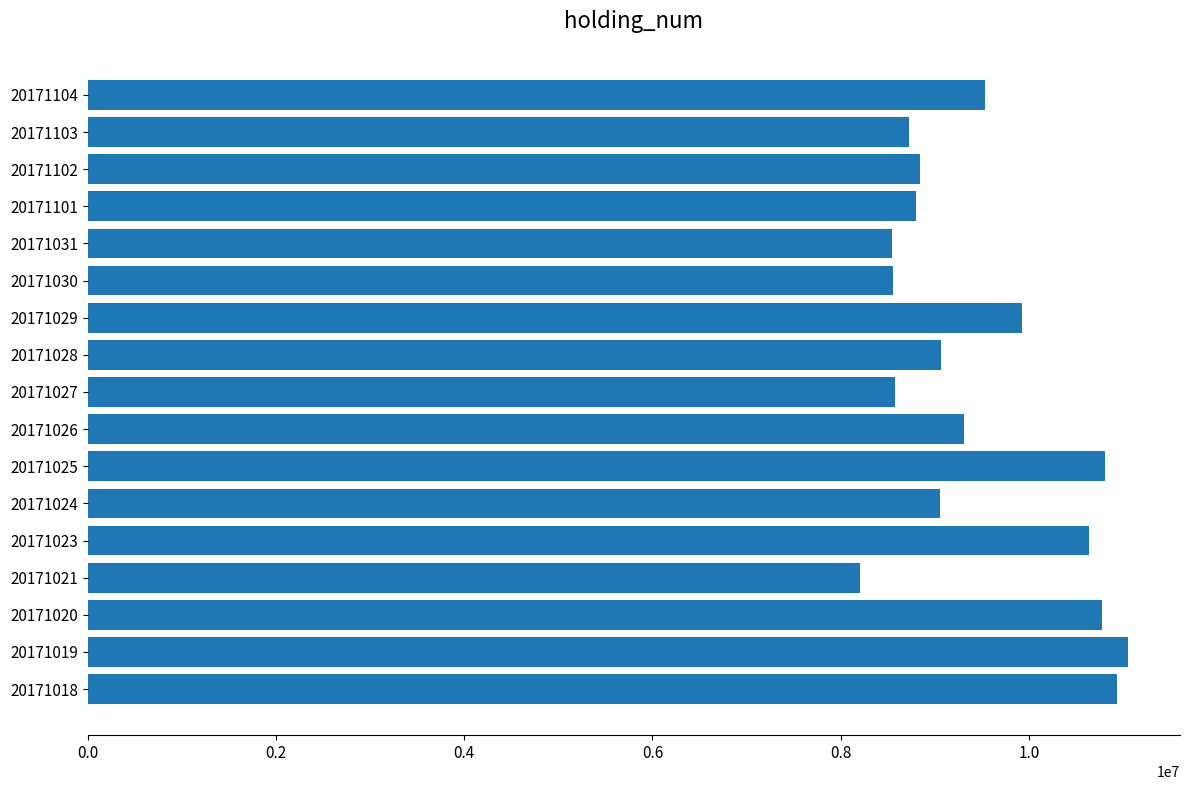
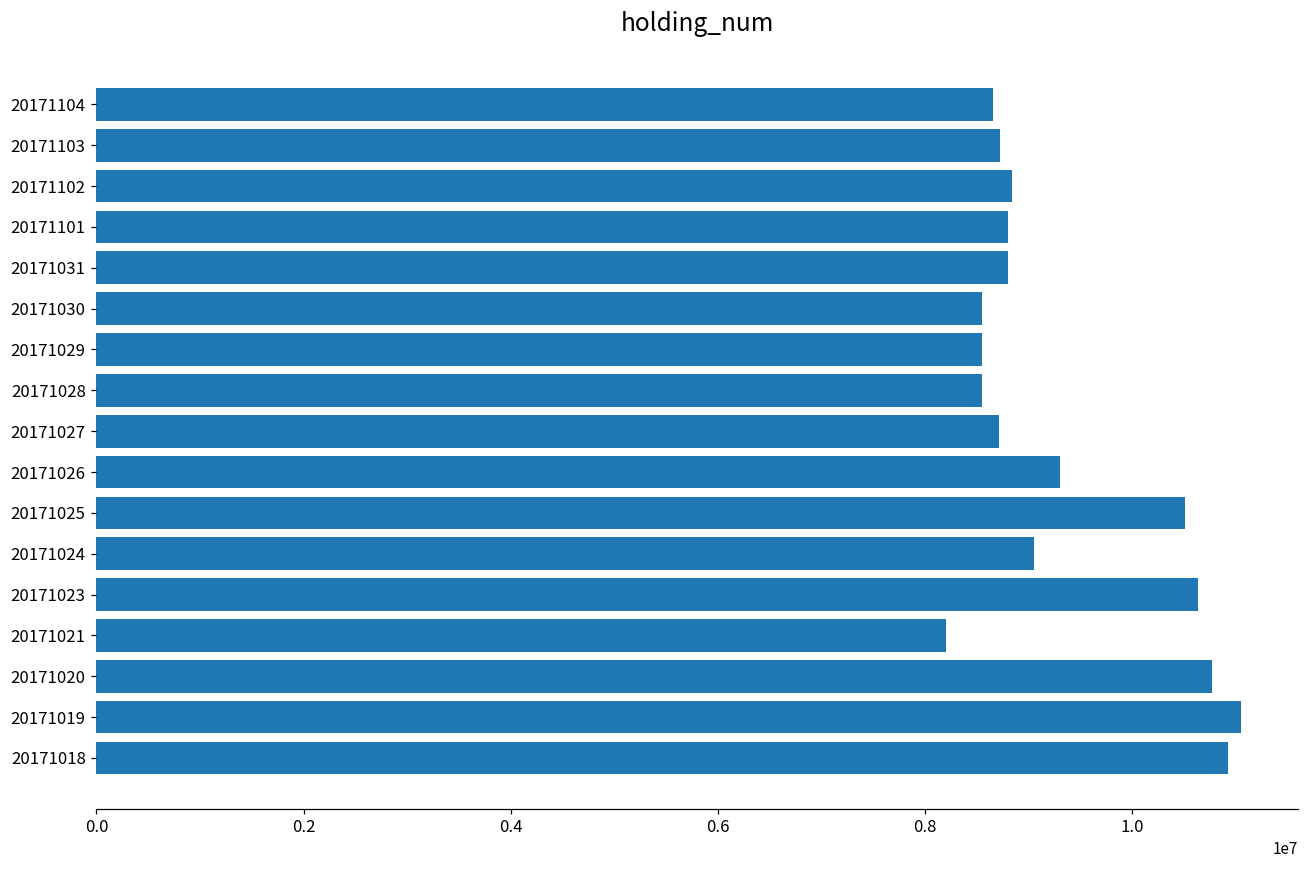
20171104: 9500000 -> 8700000
20171031: 8500000 -> 8800000
20171029: 9900000 -> 8600000
20171028: 9100000 -> 8600000
20171027: 8600000 -> 8700000
20171025: 10800000 -> 10500000
